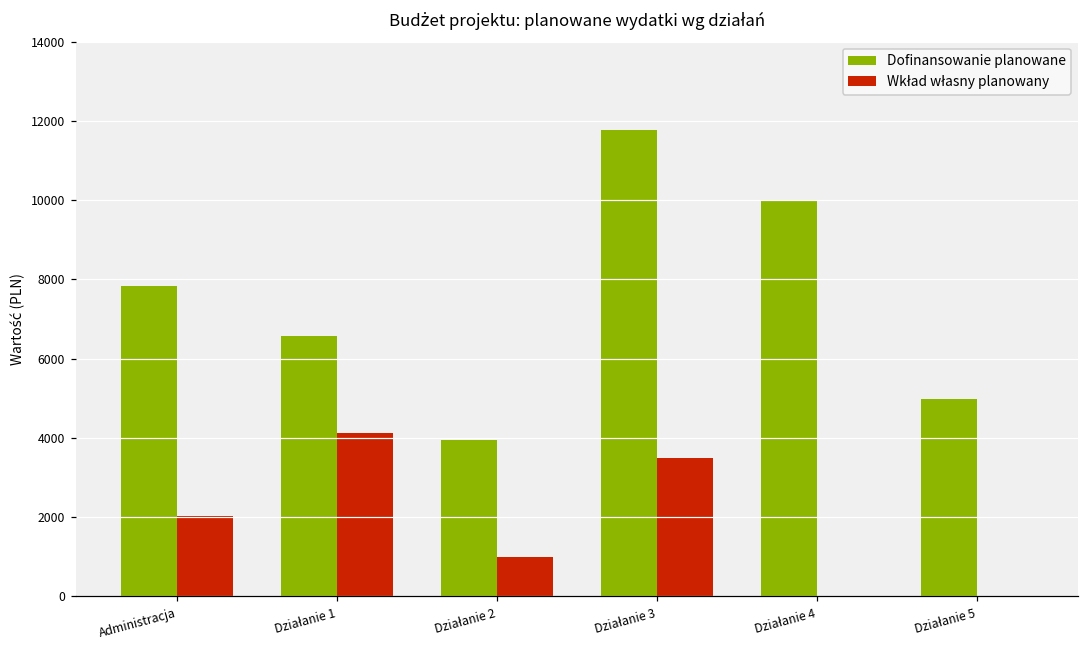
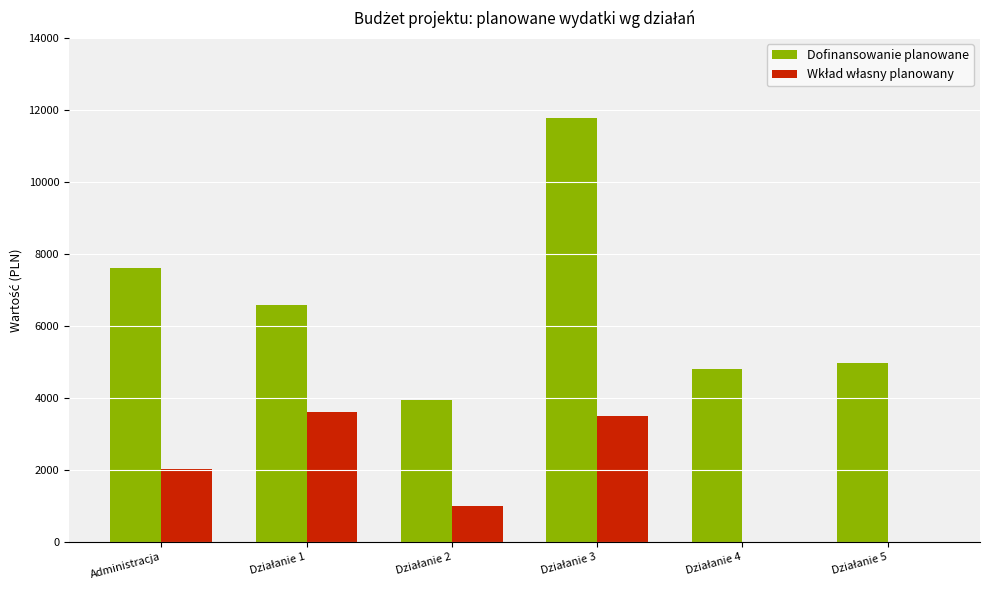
Dofinansowanie planowane, Administracja: 7800 -> 7600
Wkład własny planowany, Działanie 1: 4100 -> 3600
Dofinansowanie planowane, Działanie 4: 10000 -> 4800
